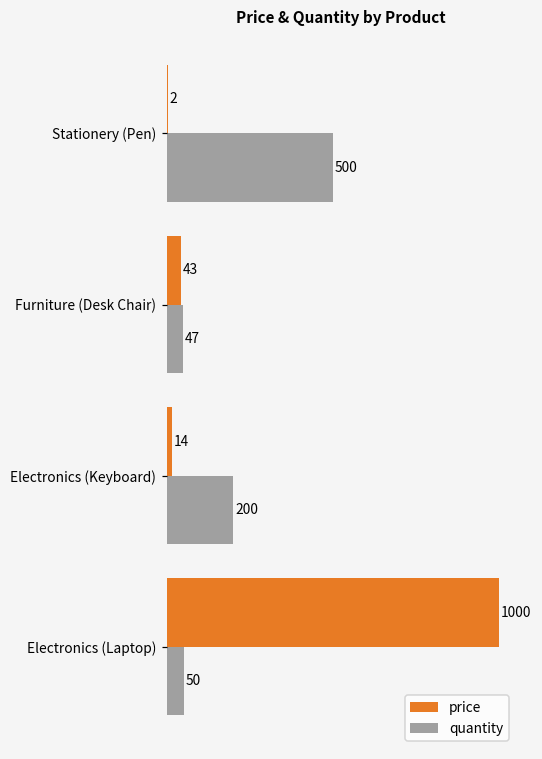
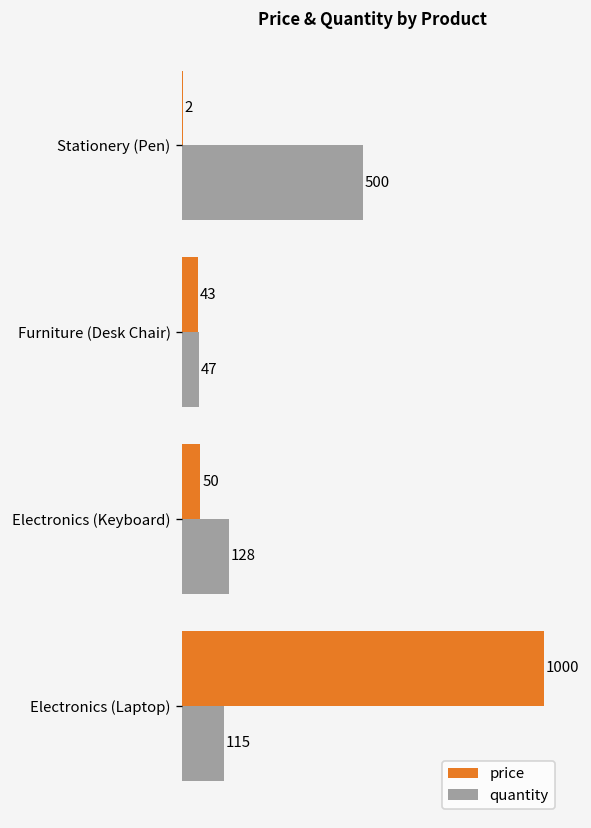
price, Electronics (Keyboard): 14 -> 50
quantity, Electronics (Keyboard): 200 -> 128
quantity, Electronics (Laptop): 50 -> 115
